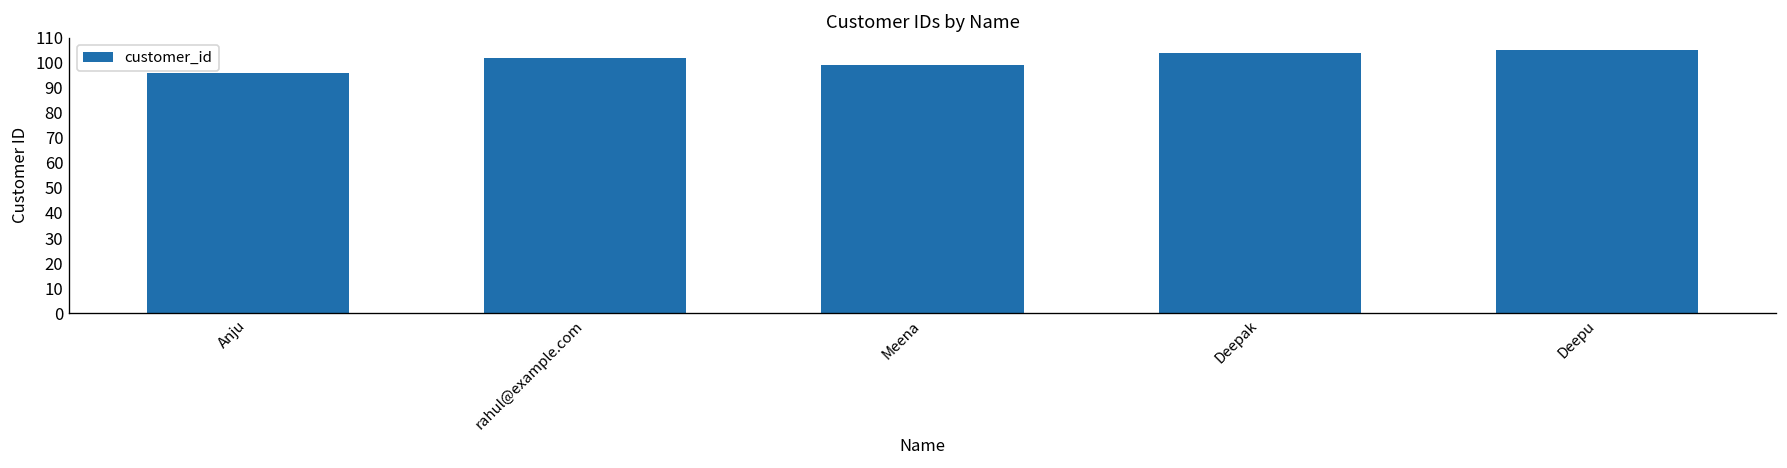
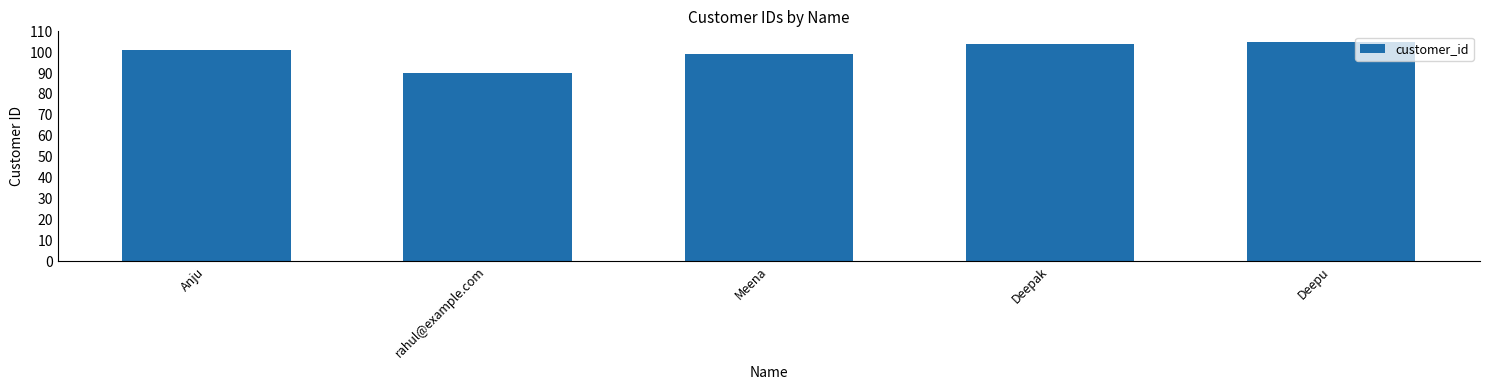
Anju: 96 -> 101
rahul@example.com: 102 -> 90
